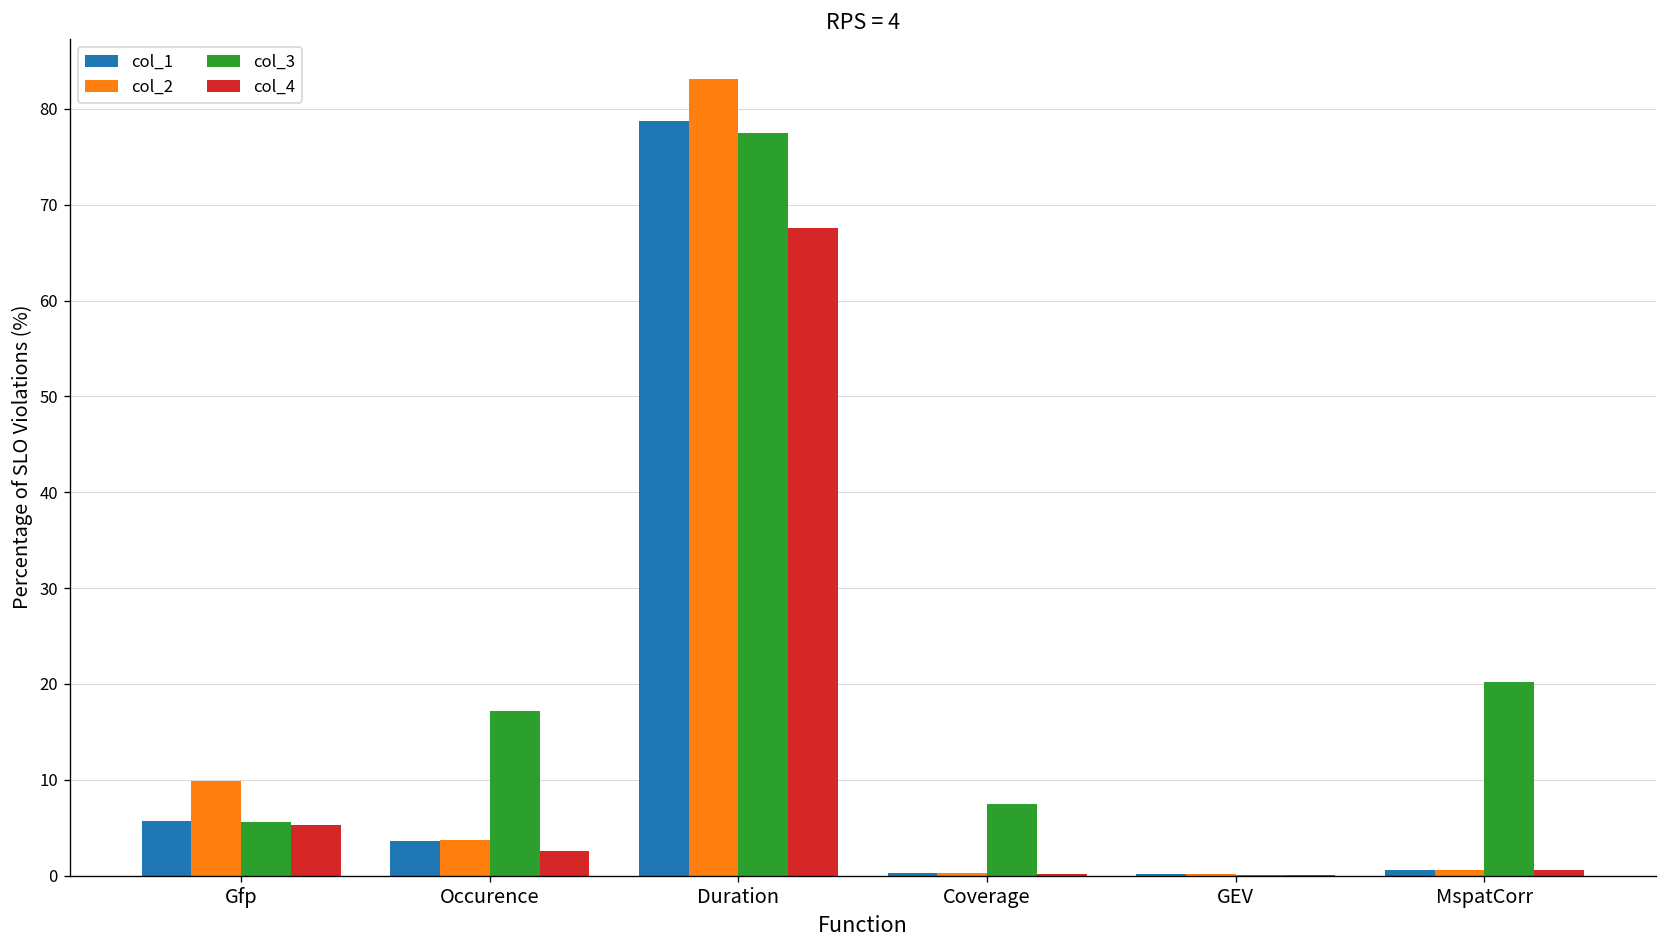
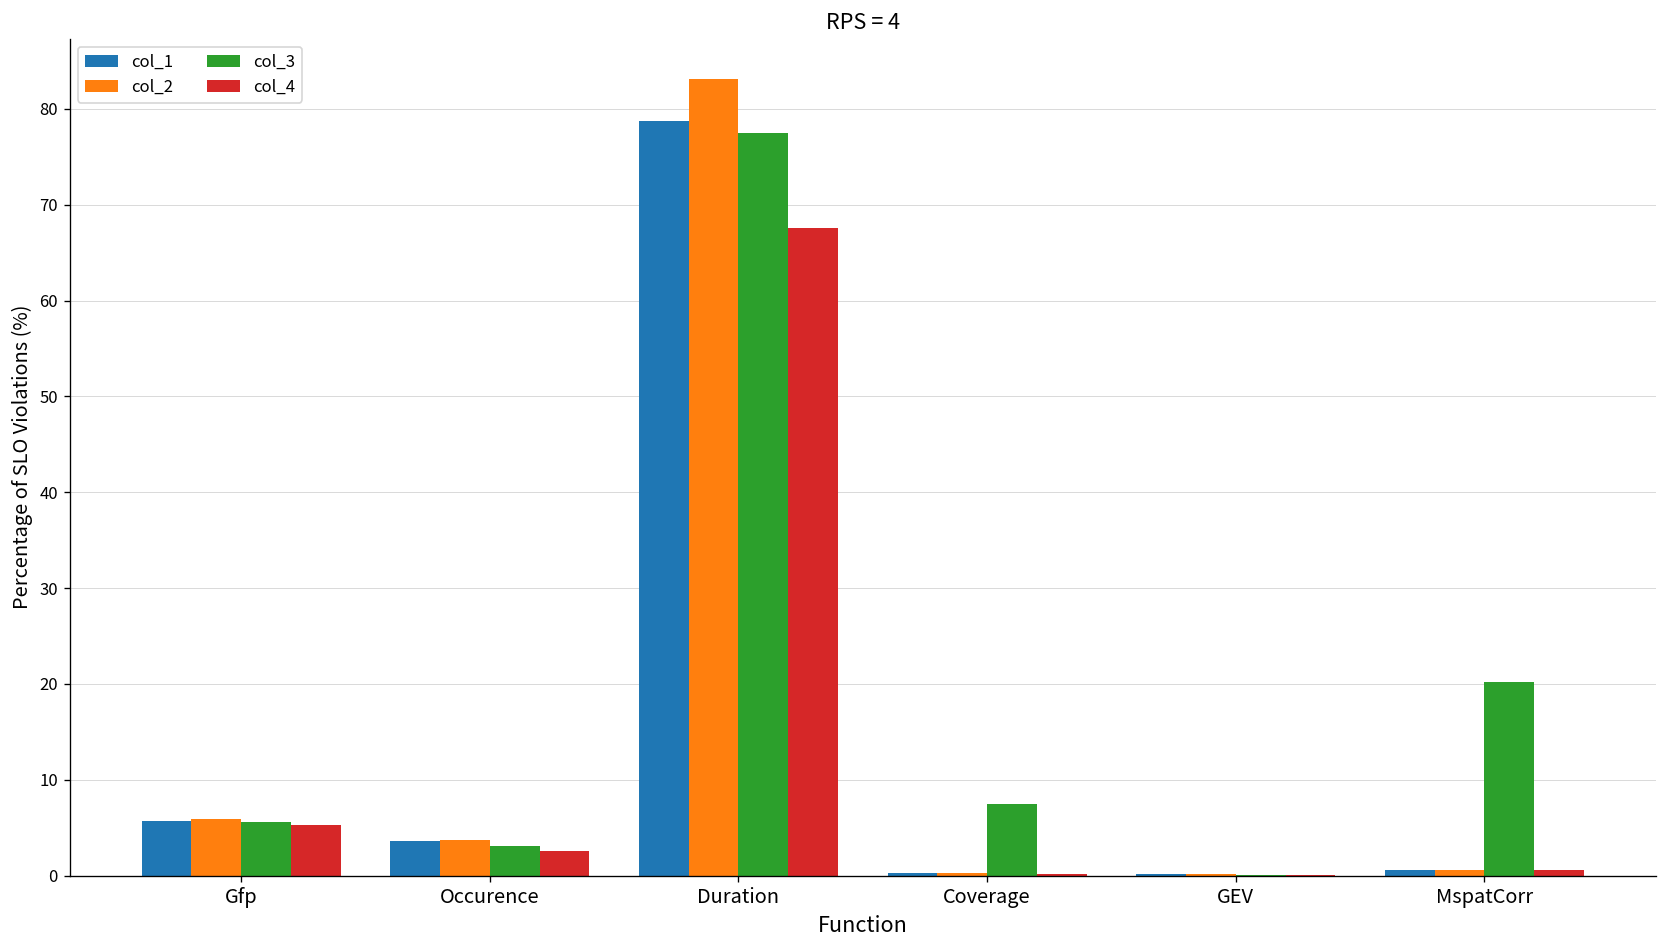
col_2, Gfp: 10 -> 6
col_3, Occurence: 17 -> 3
